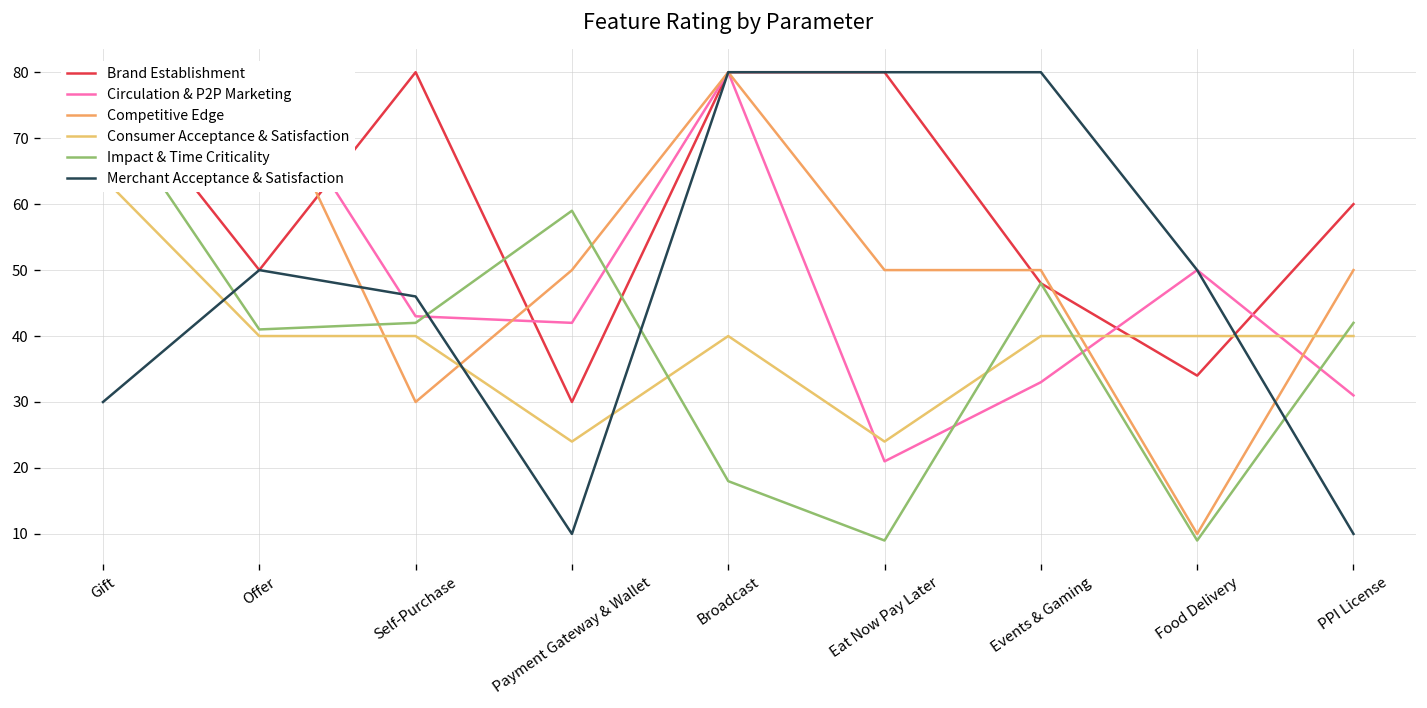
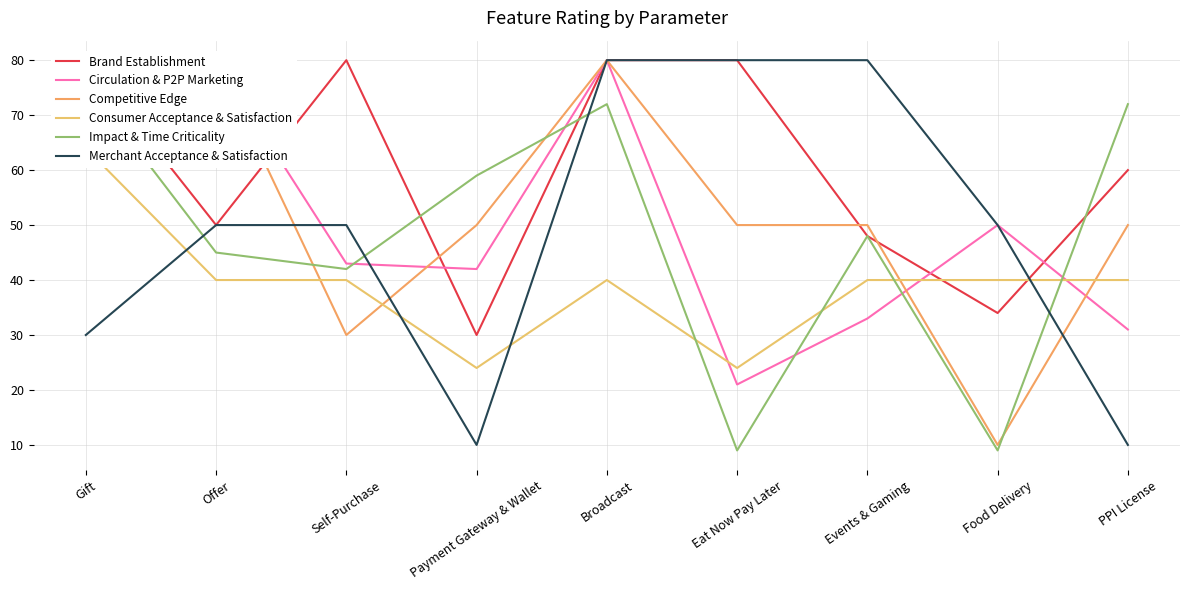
Impact & Time Criticality, Offer: 41 -> 45
Merchant Acceptance & Satisfaction, Self-Purchase: 46 -> 50
Impact & Time Criticality, Broadcast: 18 -> 72
Impact & Time Criticality, PPI License: 42 -> 72
